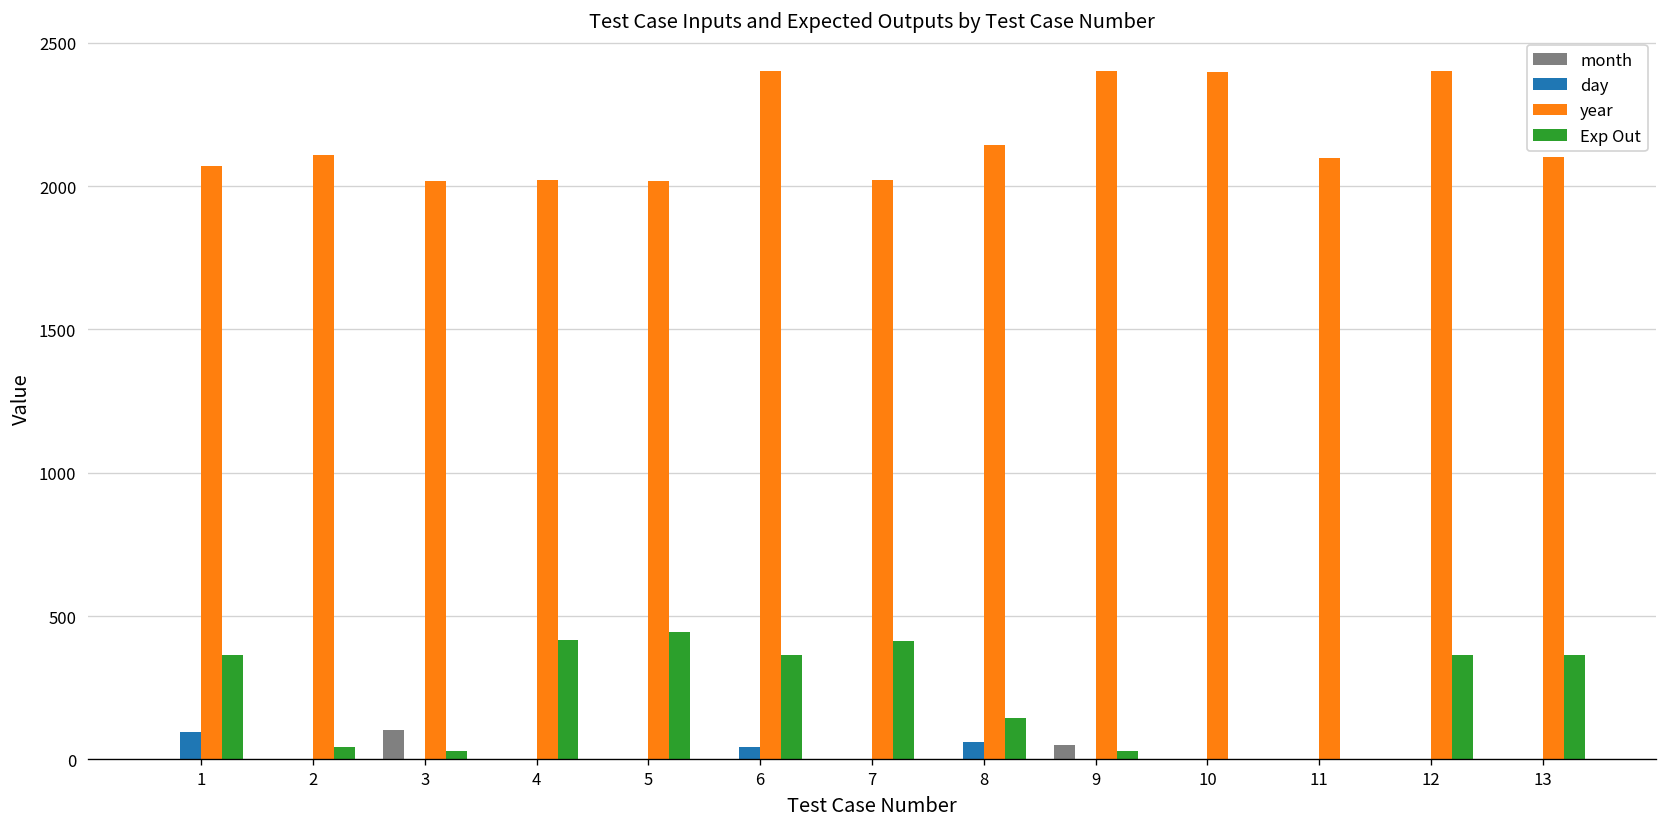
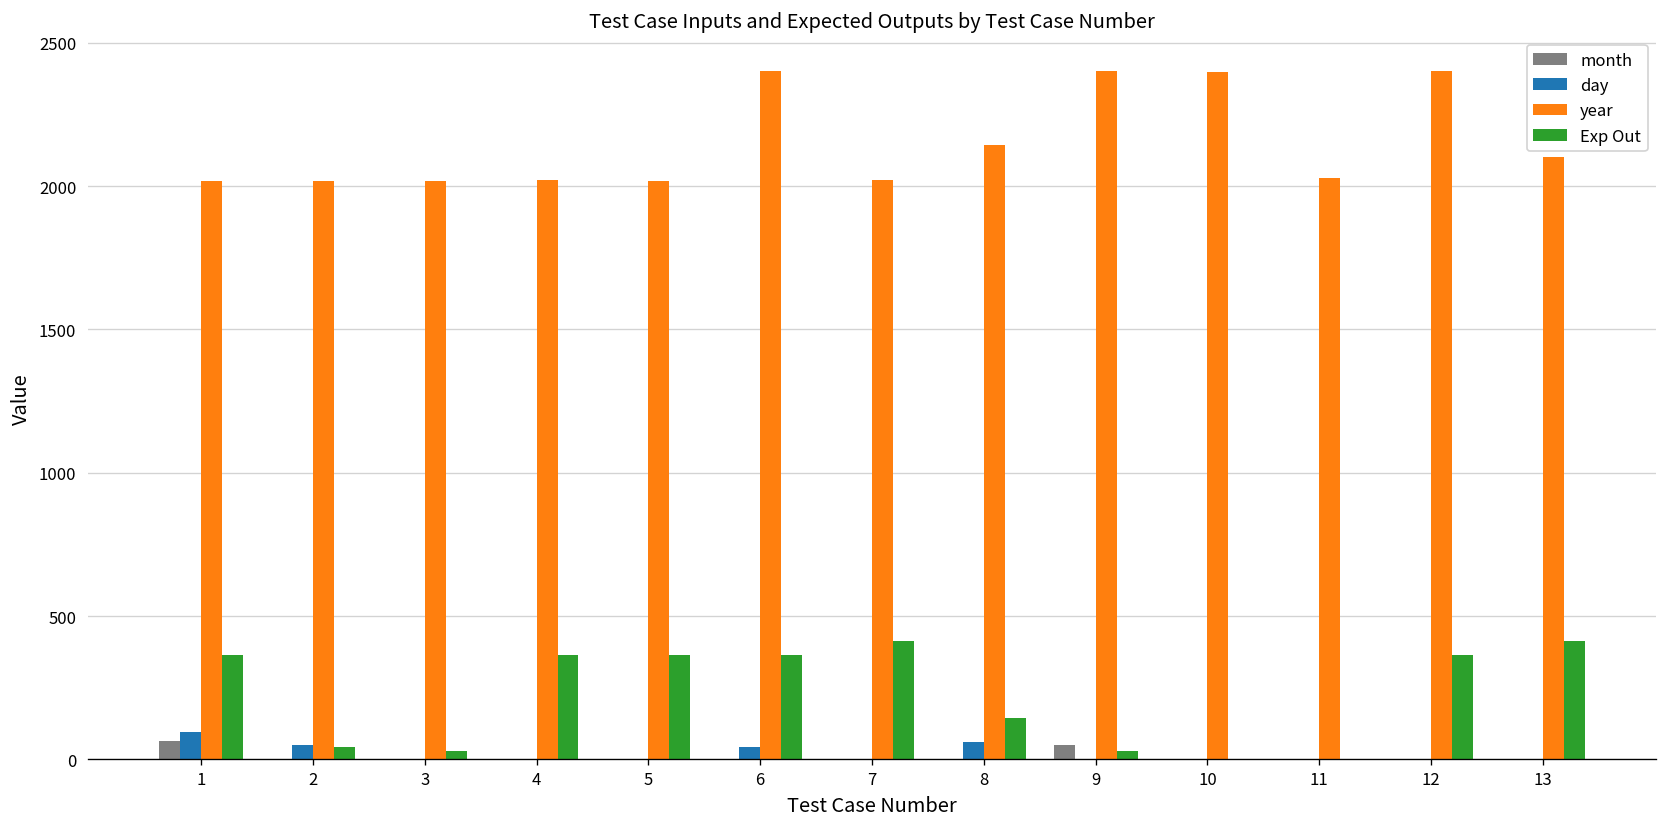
month, 1: 0 -> 60
year, 1: 2070 -> 2020
day, 2: 0 -> 50
year, 2: 2110 -> 2020
month, 3: 100 -> 0
Exp Out, 4: 420 -> 370
Exp Out, 5: 450 -> 370
year, 11: 2100 -> 2030
Exp Out, 13: 370 -> 410
